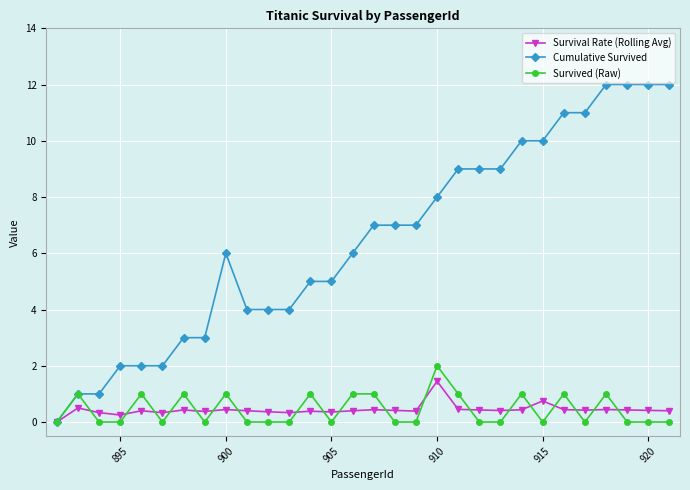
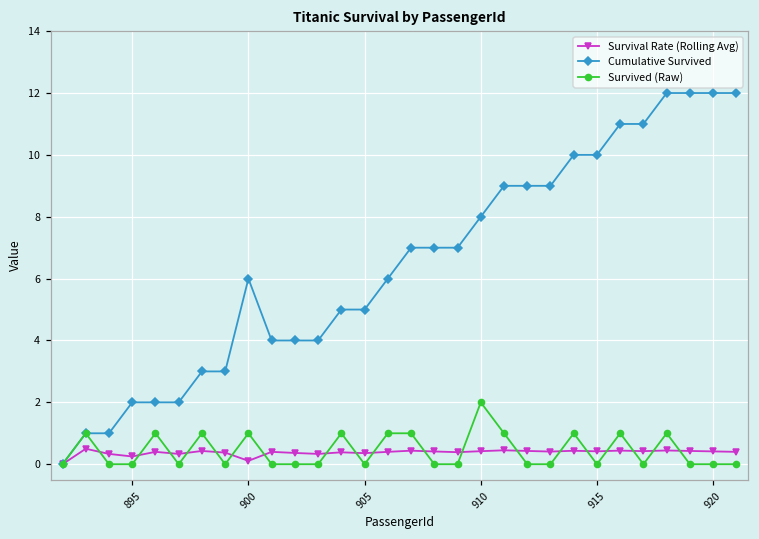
Survival Rate (Rolling Avg), 900: 0.4 -> 0.1
Survival Rate (Rolling Avg), 910: 1.5 -> 0.4
Survival Rate (Rolling Avg), 915: 0.8 -> 0.4
